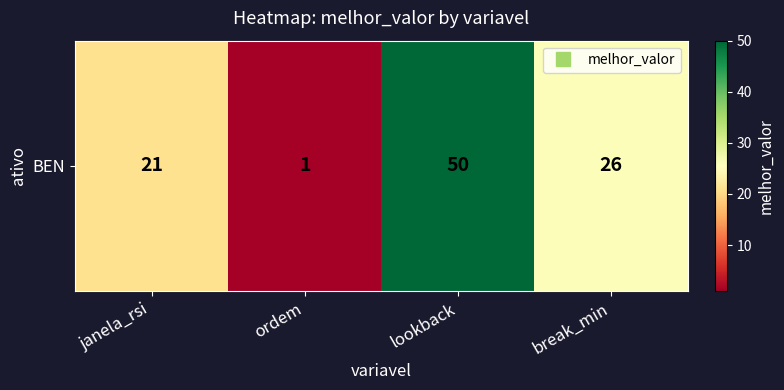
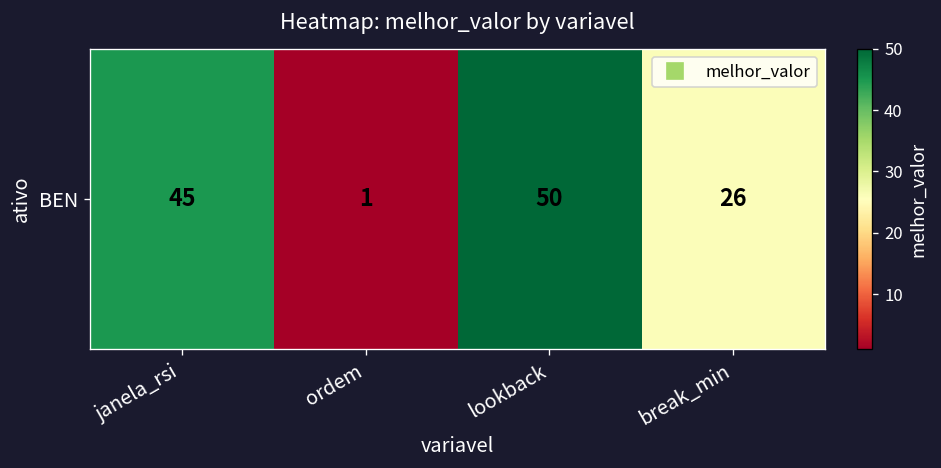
BEN, janela_rsi: 21 -> 45
